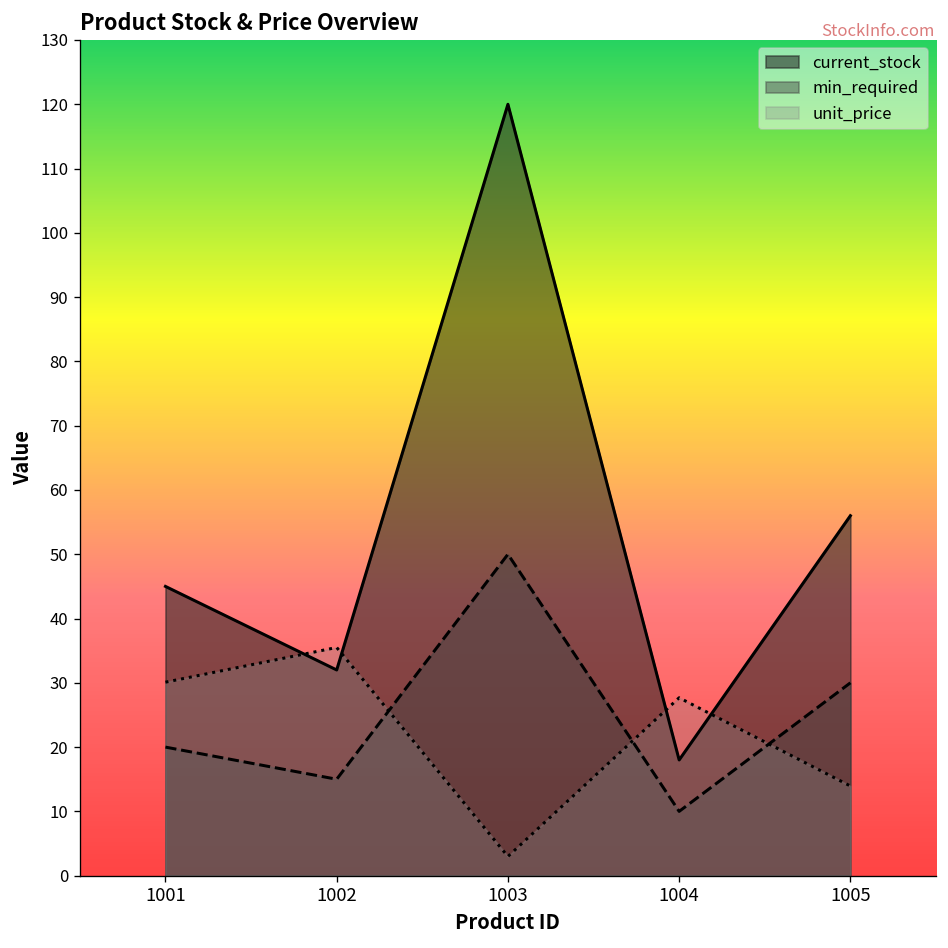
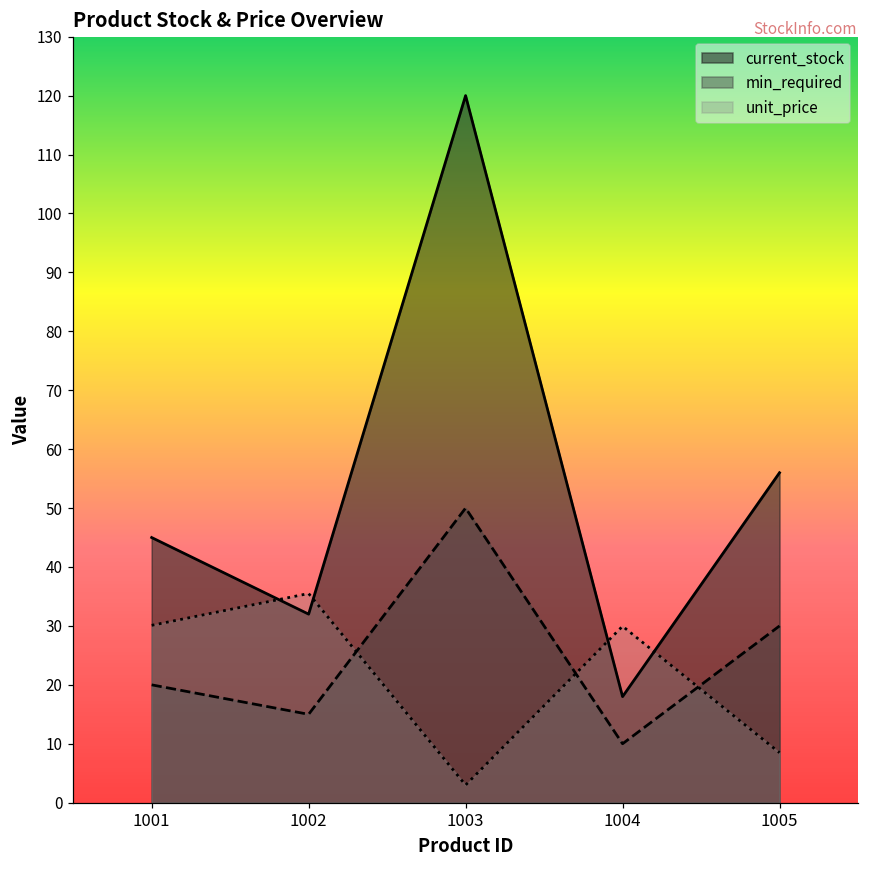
unit_price, 1004: 28 -> 30
unit_price, 1005: 14 -> 8
